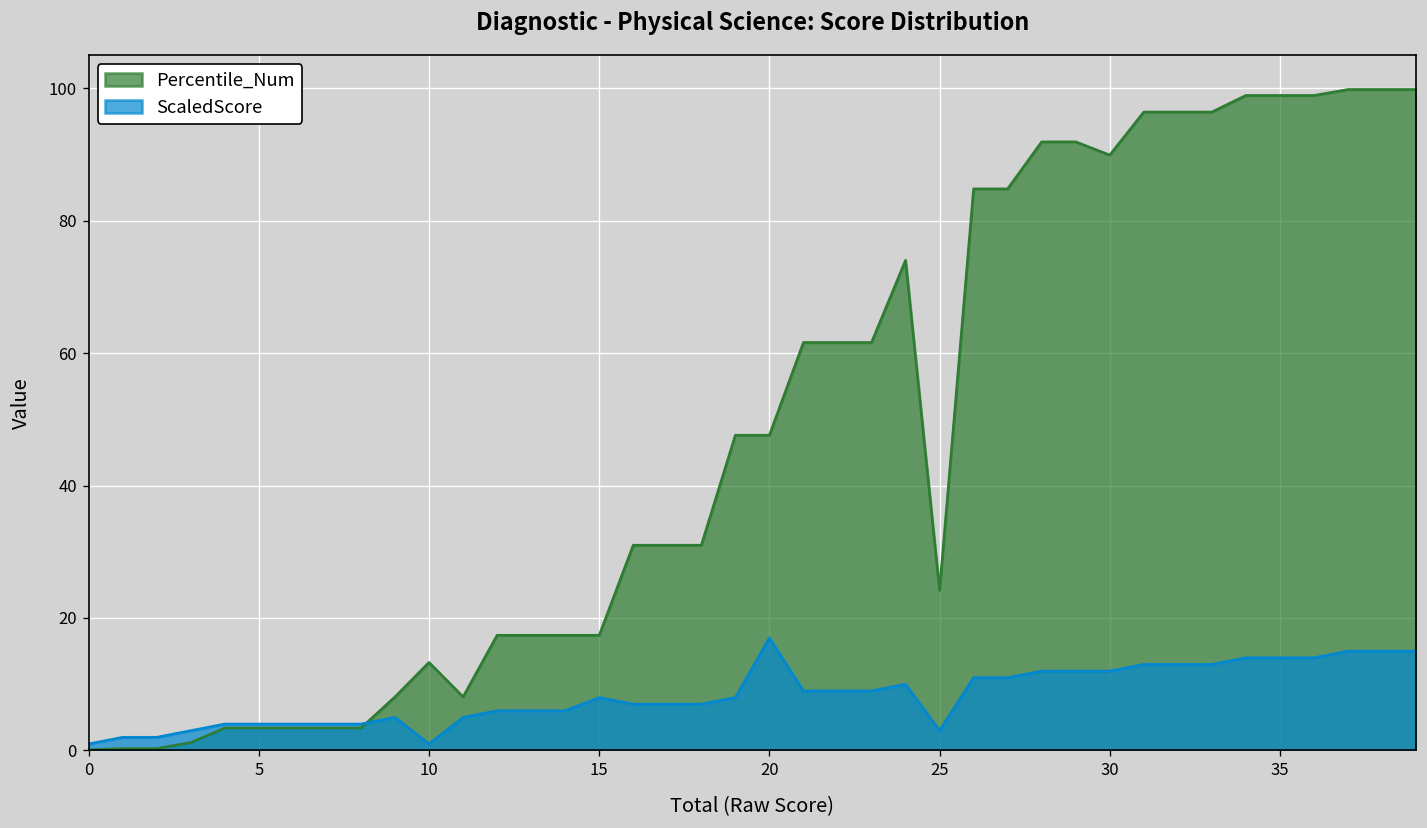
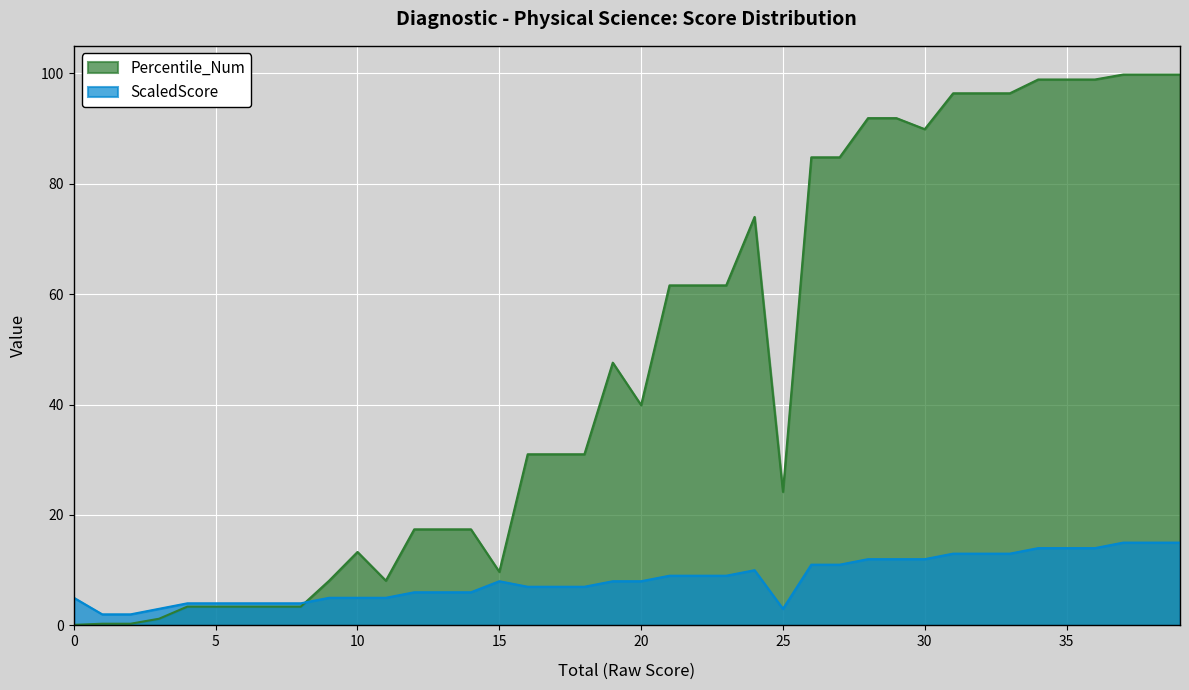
ScaledScore, 0: 1 -> 5
ScaledScore, 10: 1 -> 5
Percentile_Num, 15: 17 -> 10
Percentile_Num, 20: 48 -> 40
ScaledScore, 20: 17 -> 8
